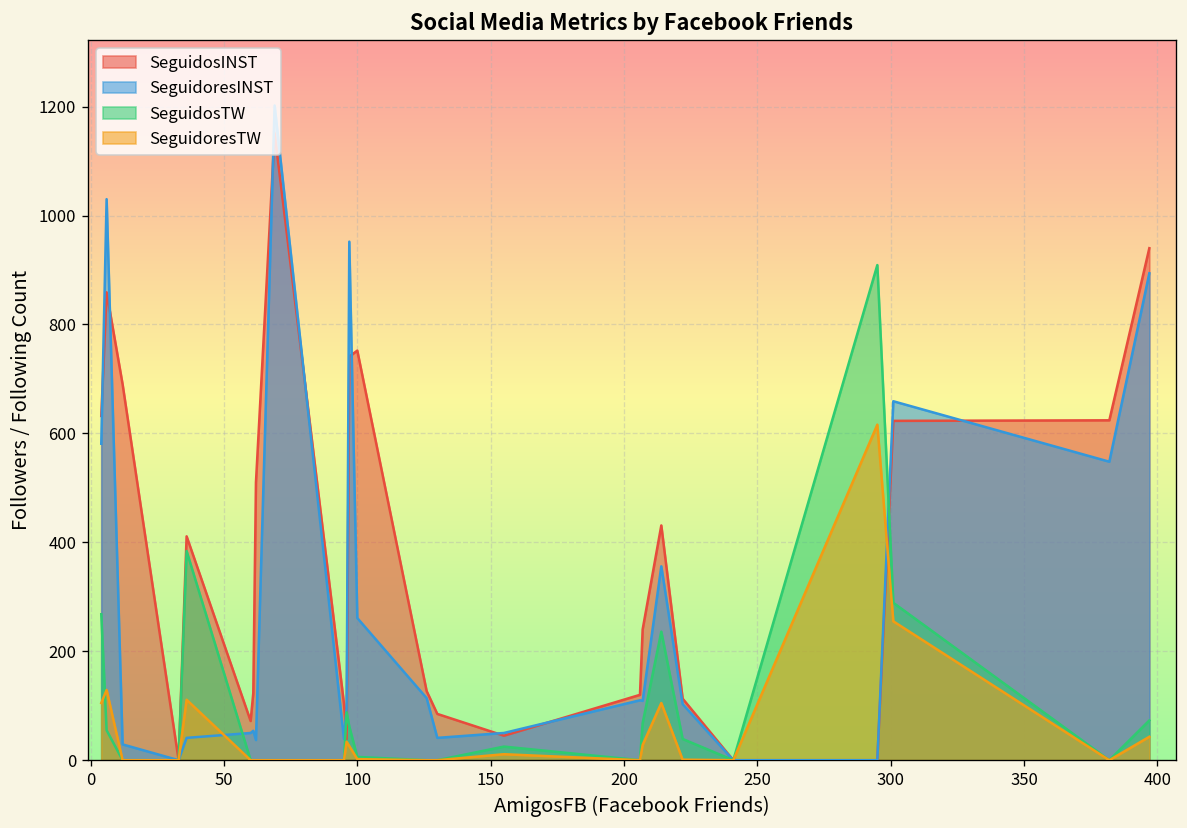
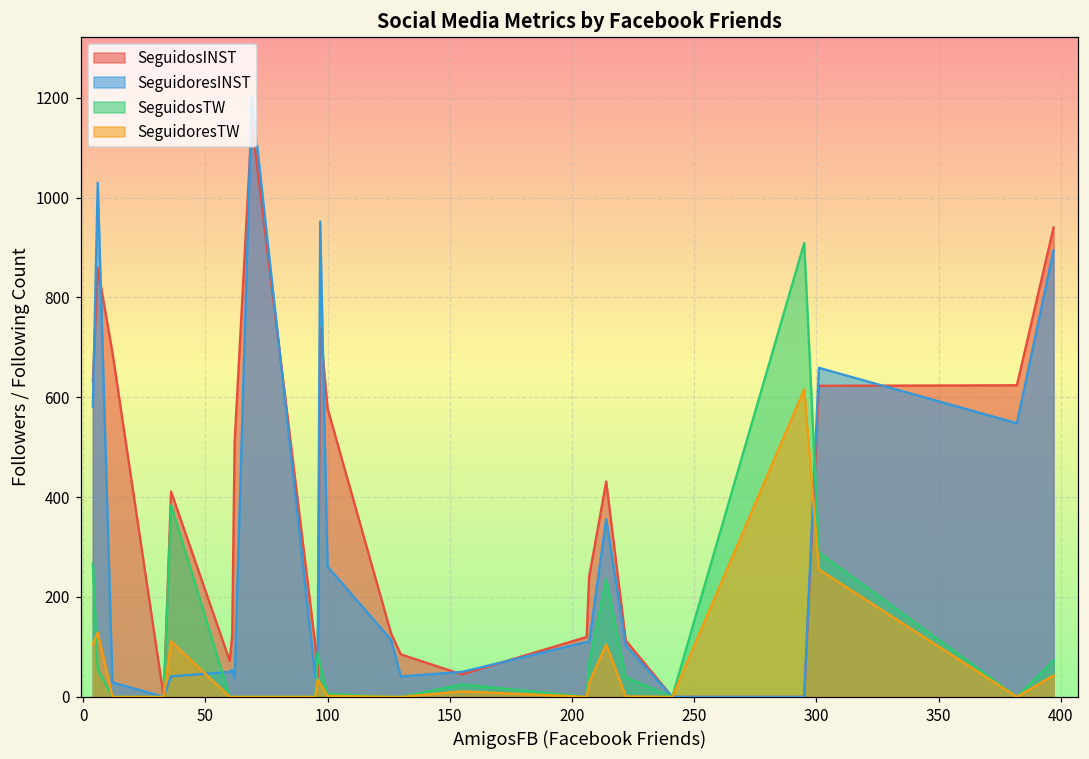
SeguidosINST, 100: 750 -> 580
